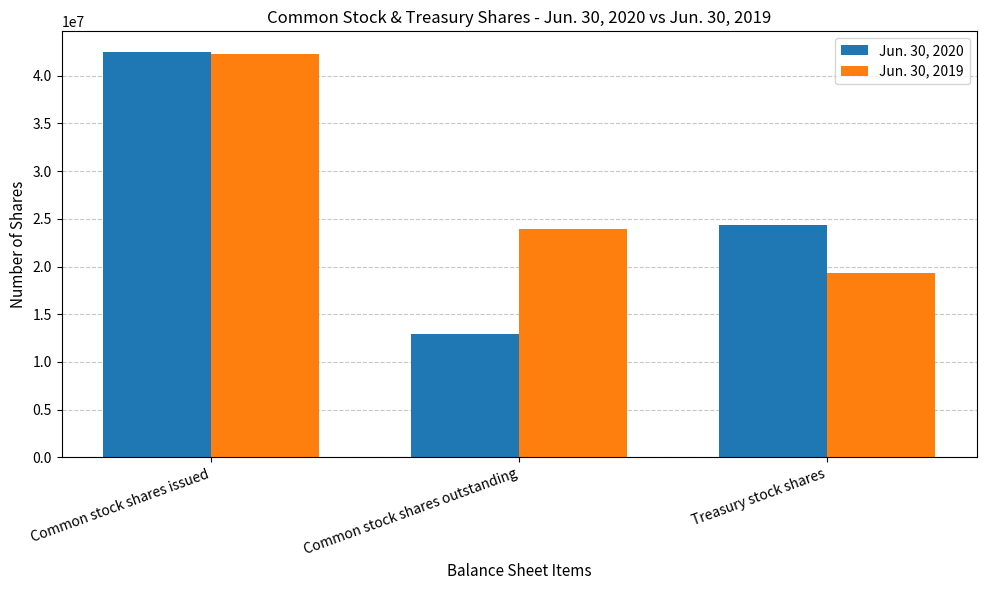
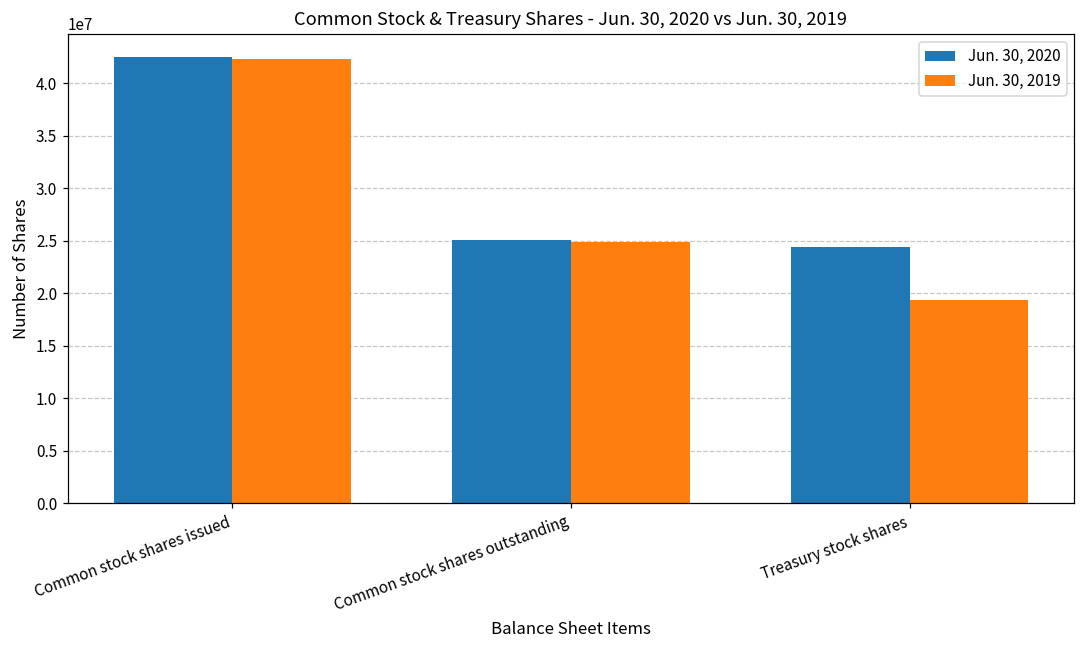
Jun. 30, 2020, Common stock shares outstanding: 13000000 -> 25000000
Jun. 30, 2019, Common stock shares outstanding: 24000000 -> 25000000
